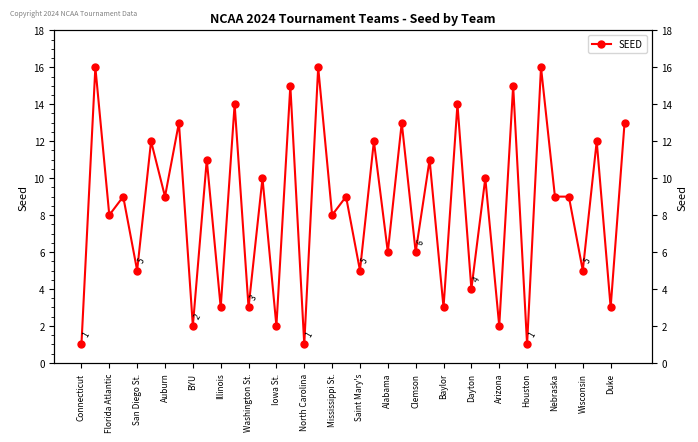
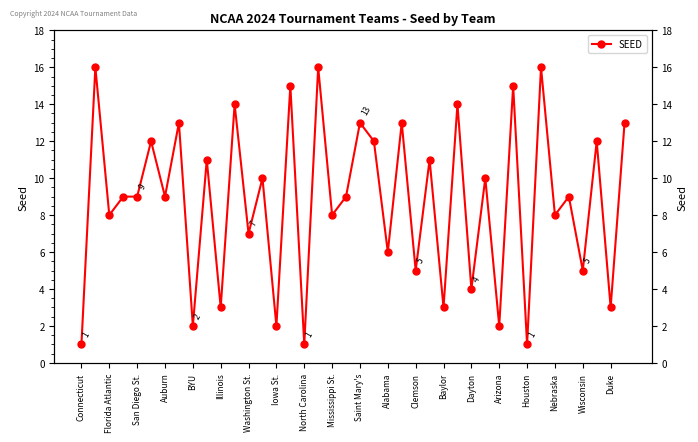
San Diego St.: 5 -> 9
Washington St.: 3 -> 7
Saint Mary's: 5 -> 13
Clemson: 6 -> 5
Nebraska: 9 -> 8
